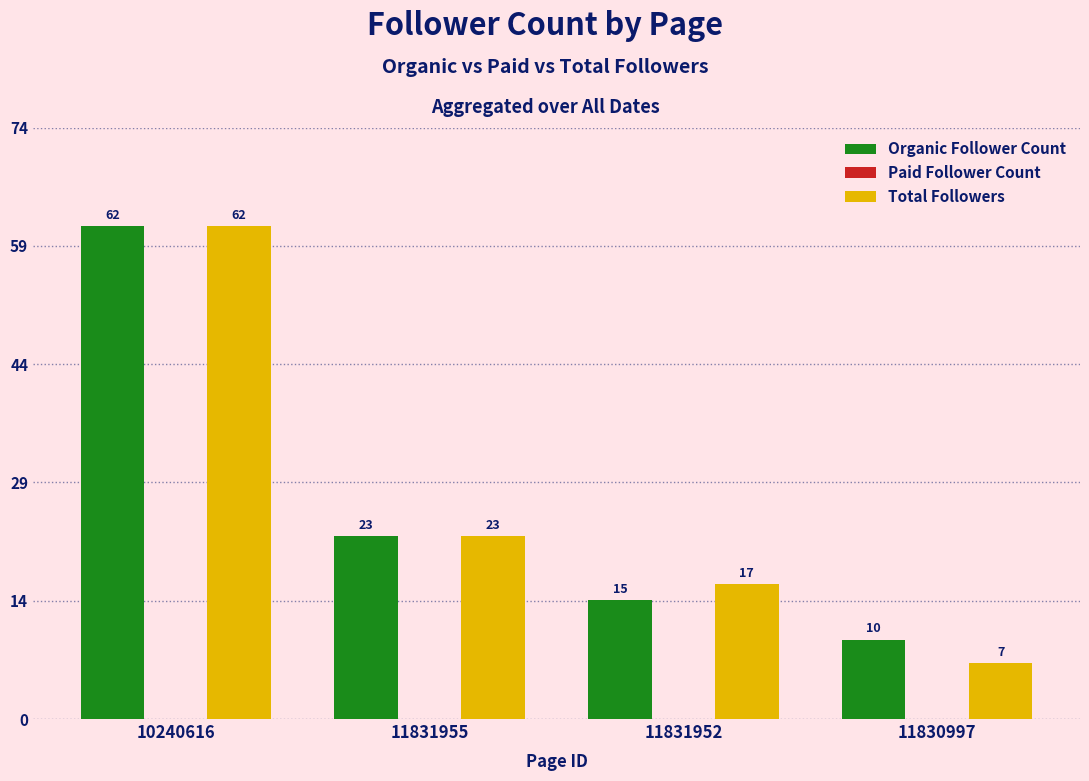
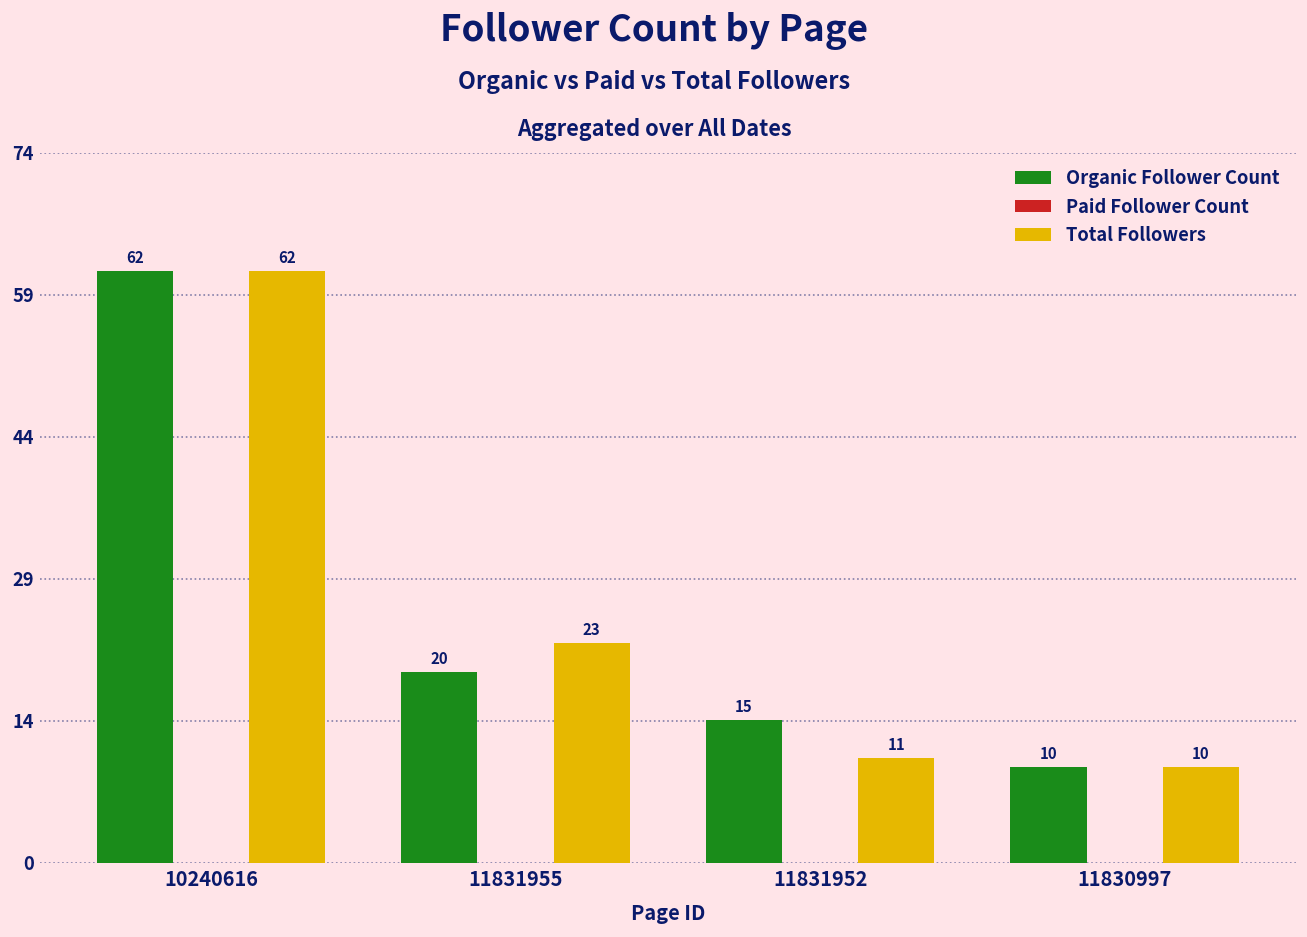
Organic Follower Count, 11831955: 23 -> 20
Total Followers, 11831952: 17 -> 11
Total Followers, 11830997: 7 -> 10
